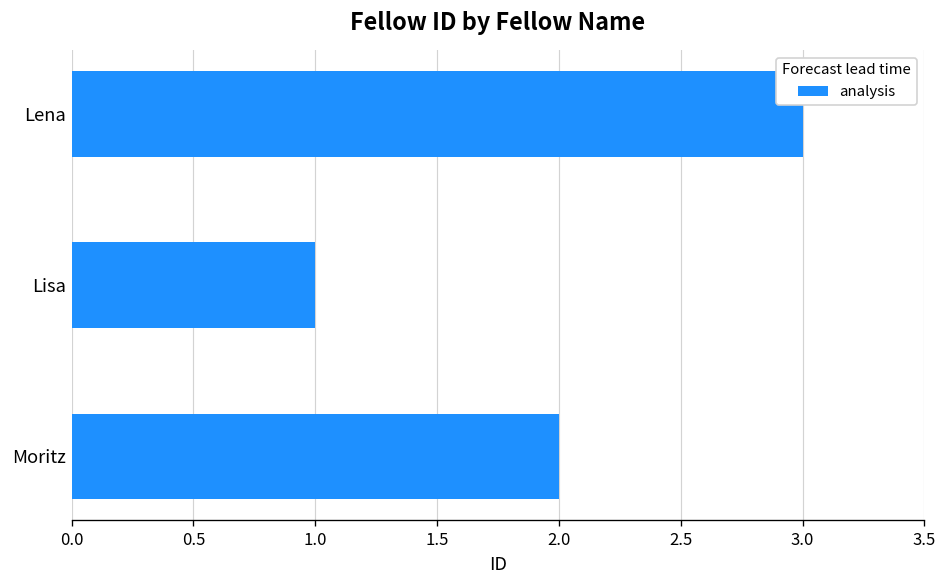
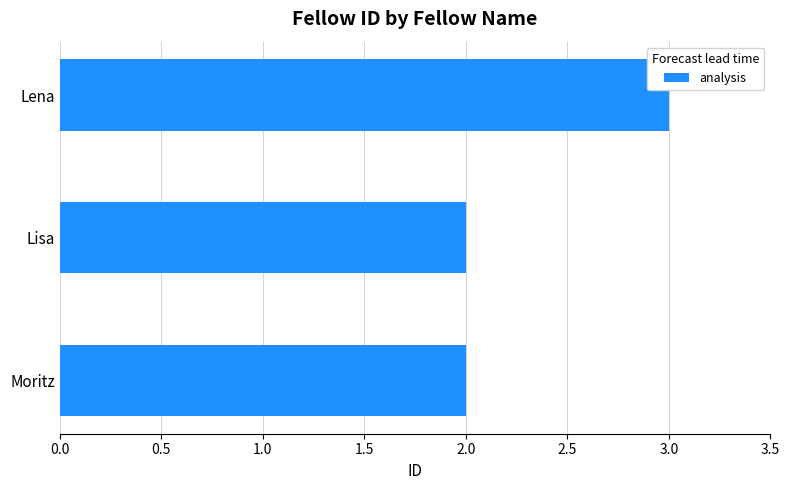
Lisa: 1 -> 2
